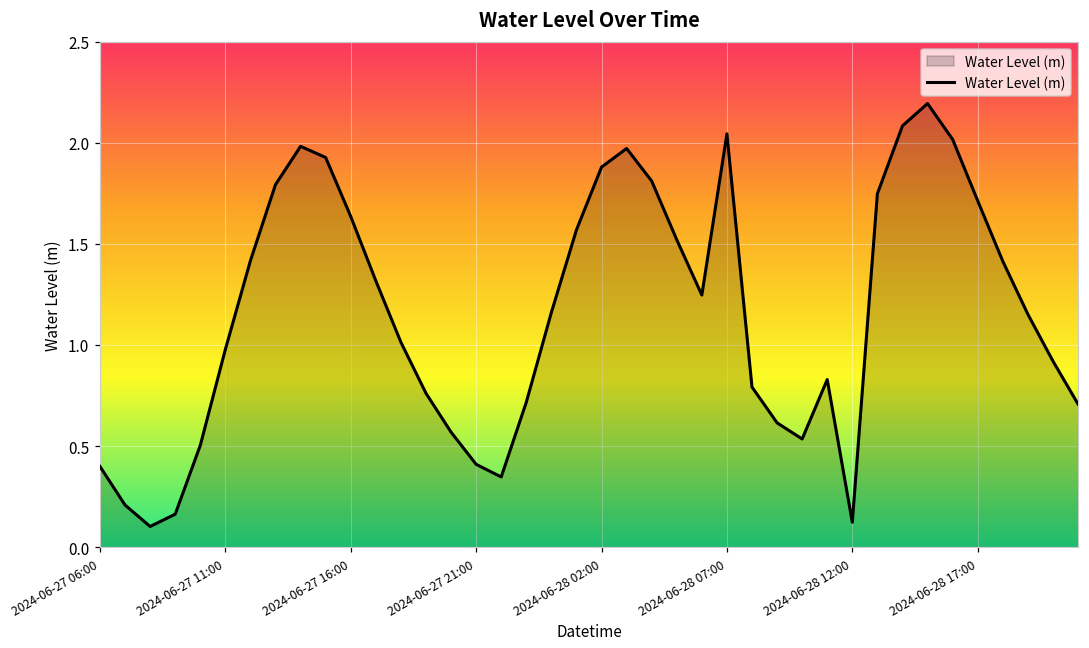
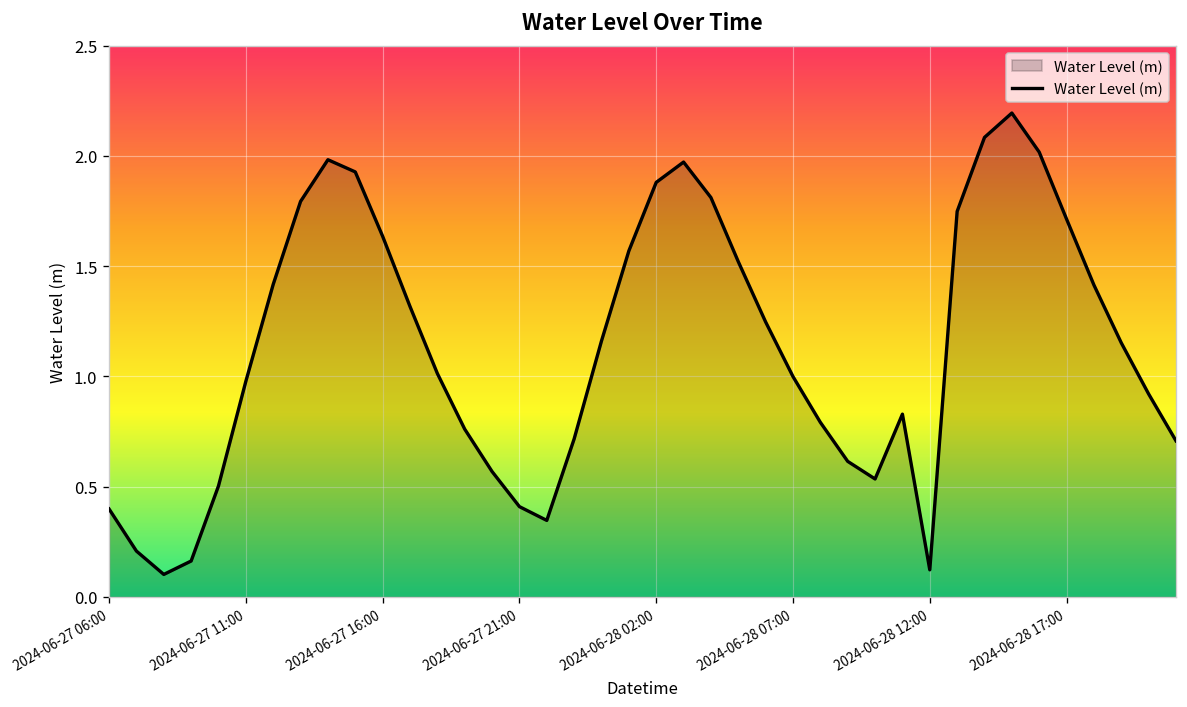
2024-06-28 07:00: 2.04 -> 1.00
